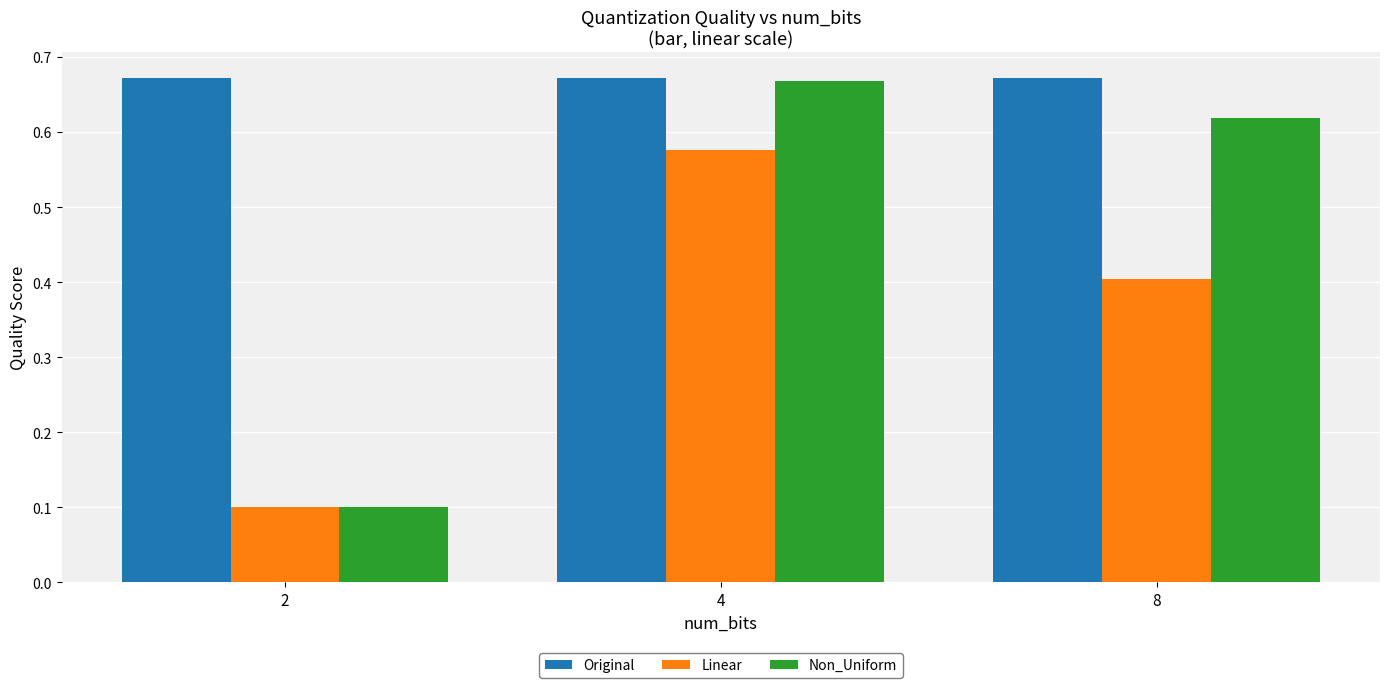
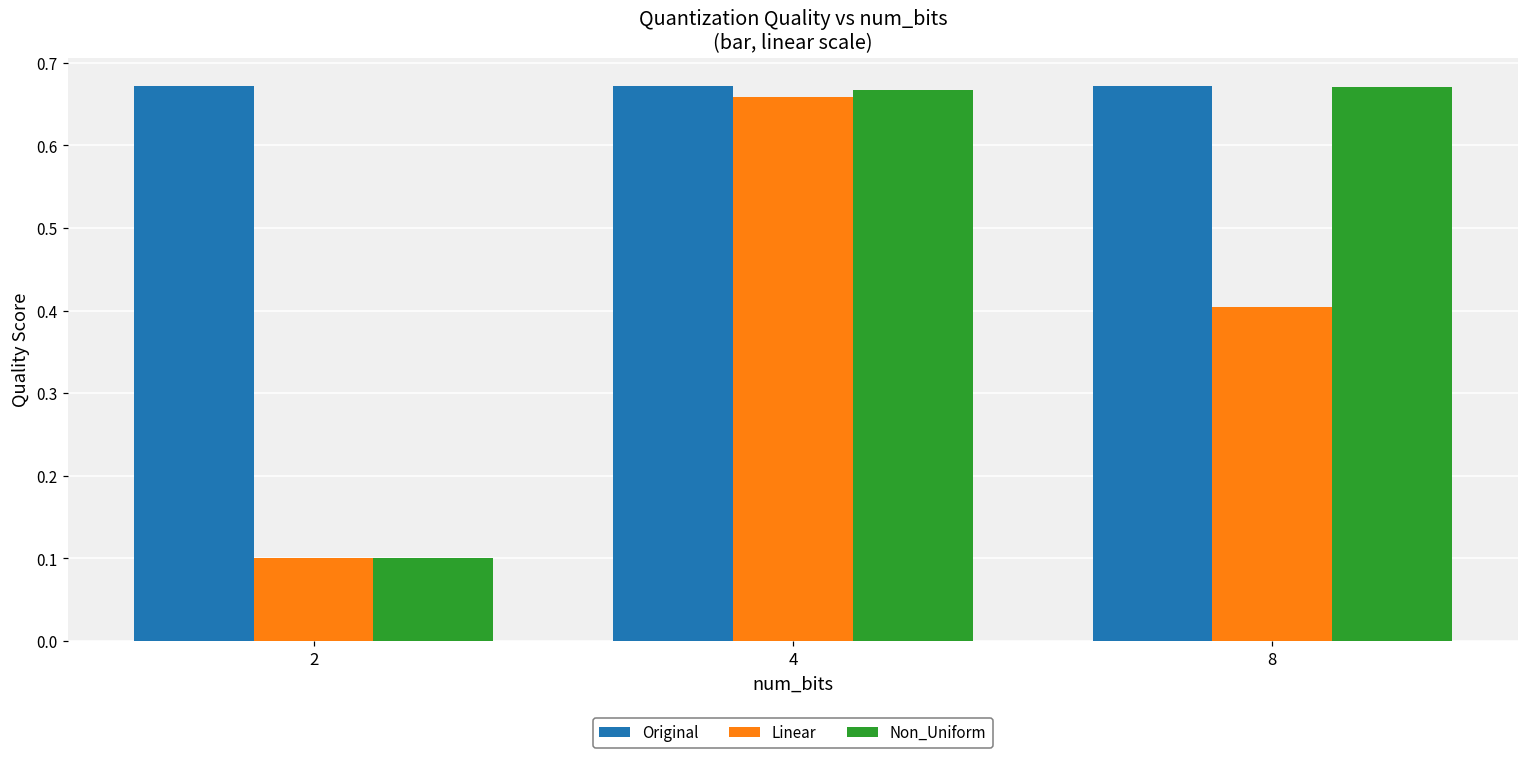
Linear, 4: 0.58 -> 0.66
Non_Uniform, 8: 0.62 -> 0.67
